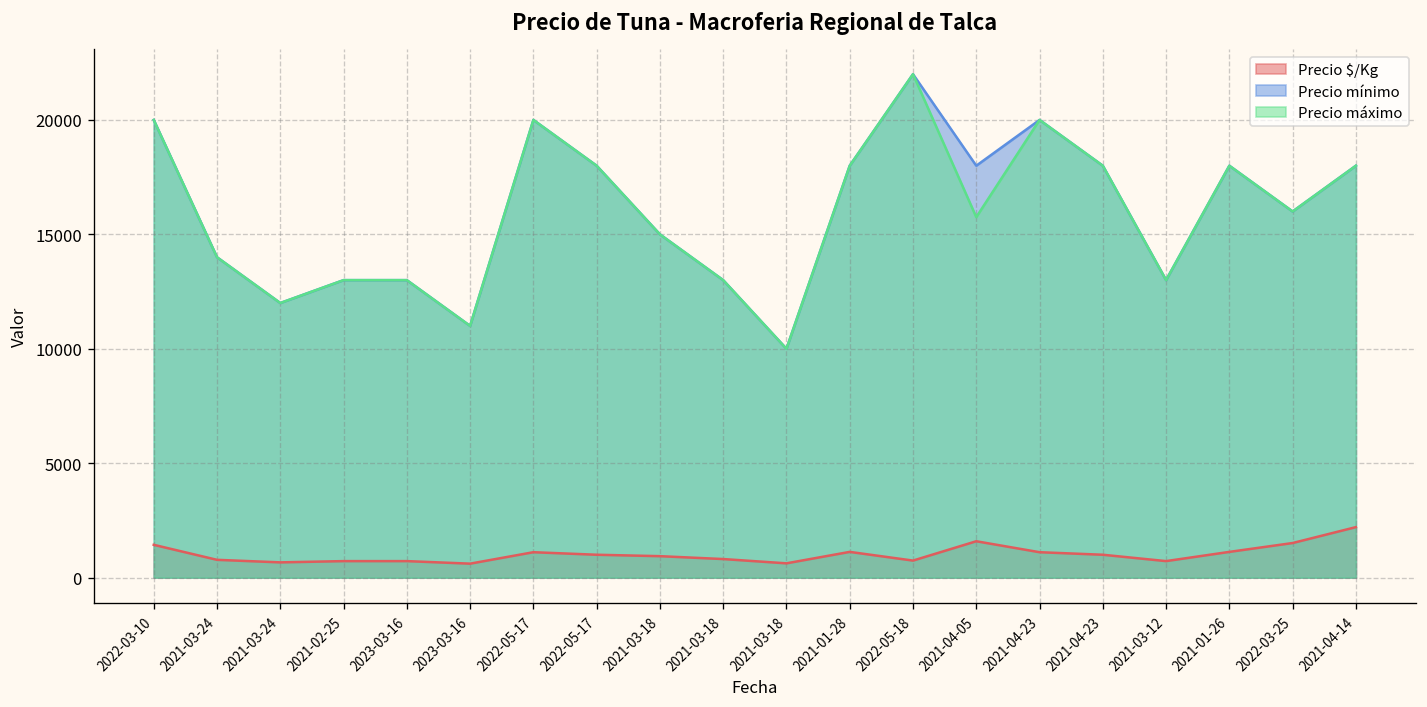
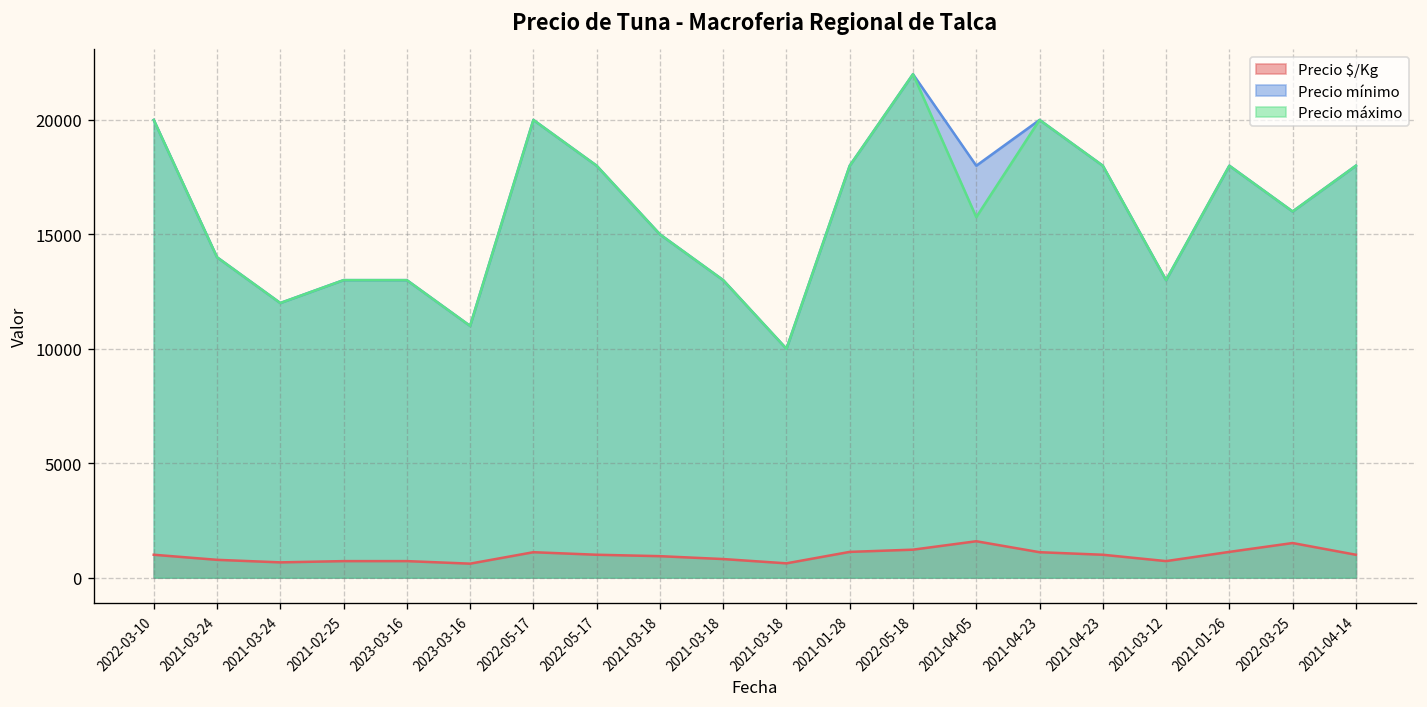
Precio $/Kg, 2022-03-10: 1400 -> 1000
Precio $/Kg, 2022-05-18: 700 -> 1200
Precio $/Kg, 2021-04-14: 2200 -> 1000
